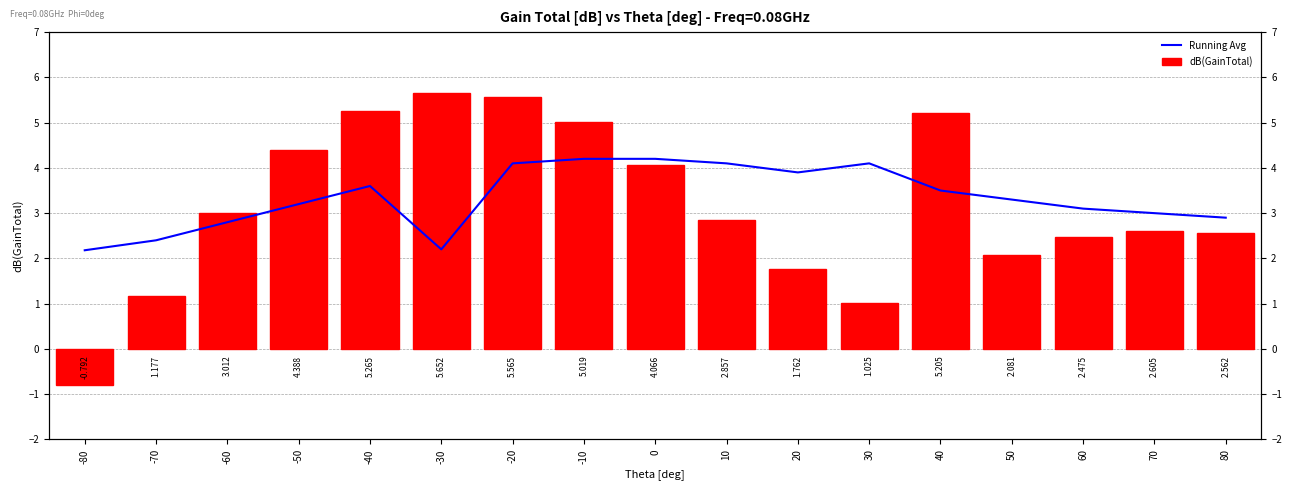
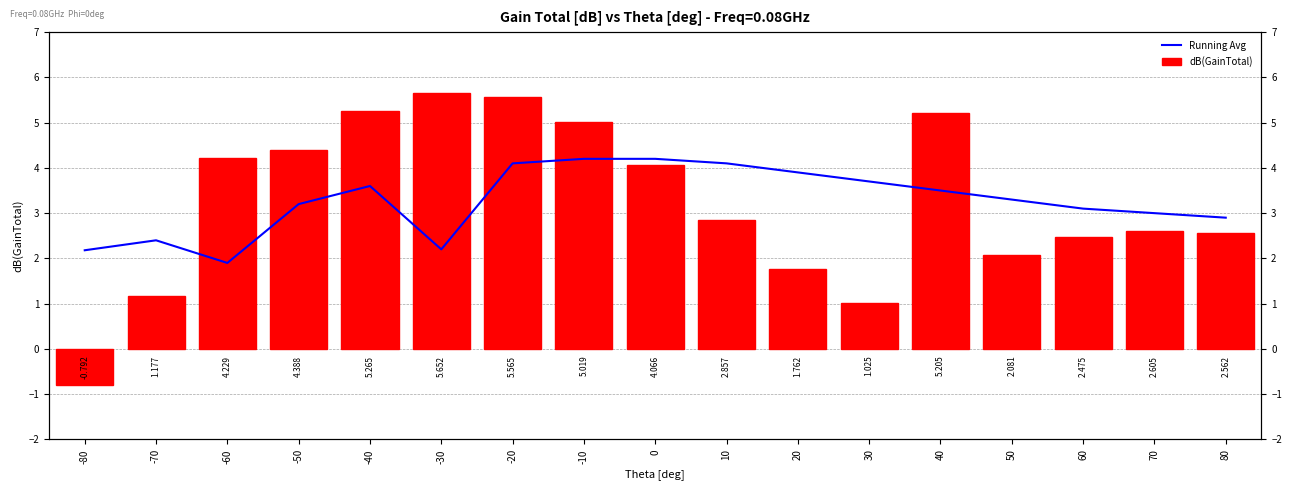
Running Avg, -60: 2.8 -> 1.9
dB(GainTotal), -60: 3.012 -> 4.229
Running Avg, 30: 4.1 -> 3.7
